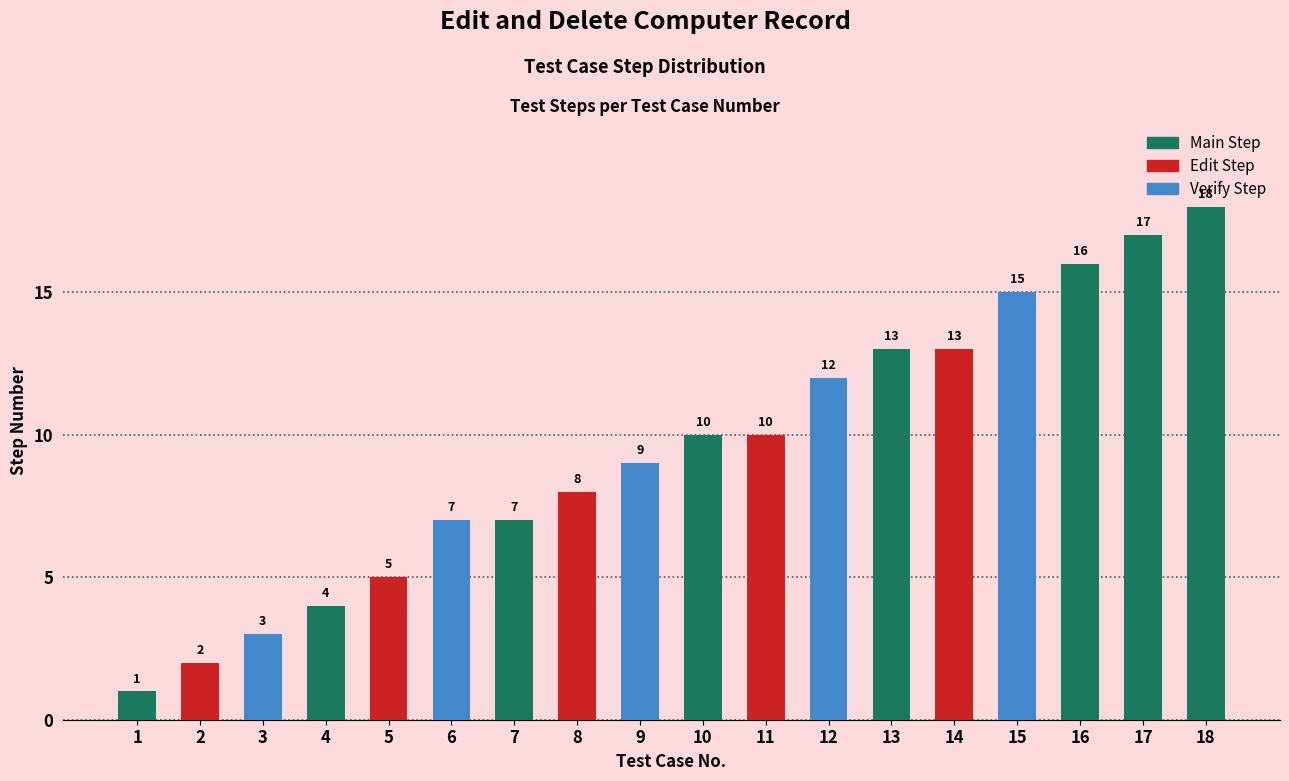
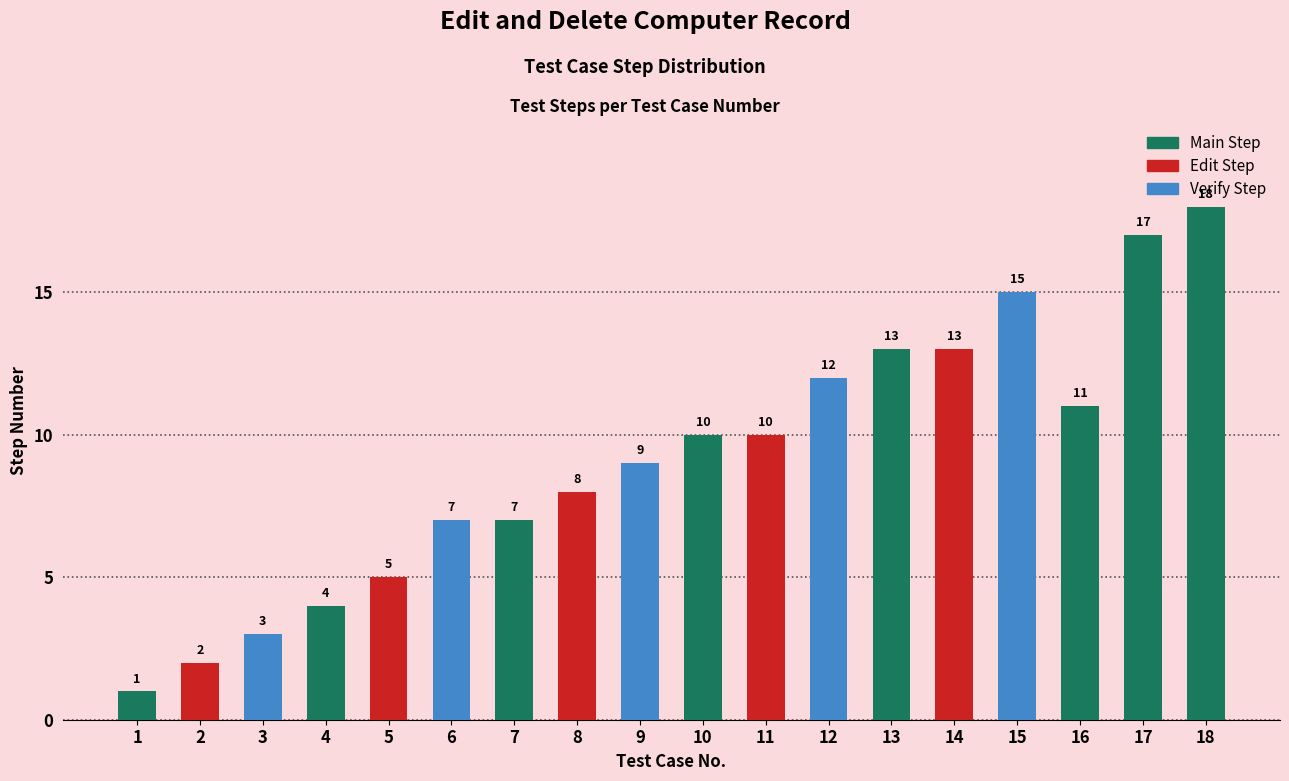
16: 16 -> 11
